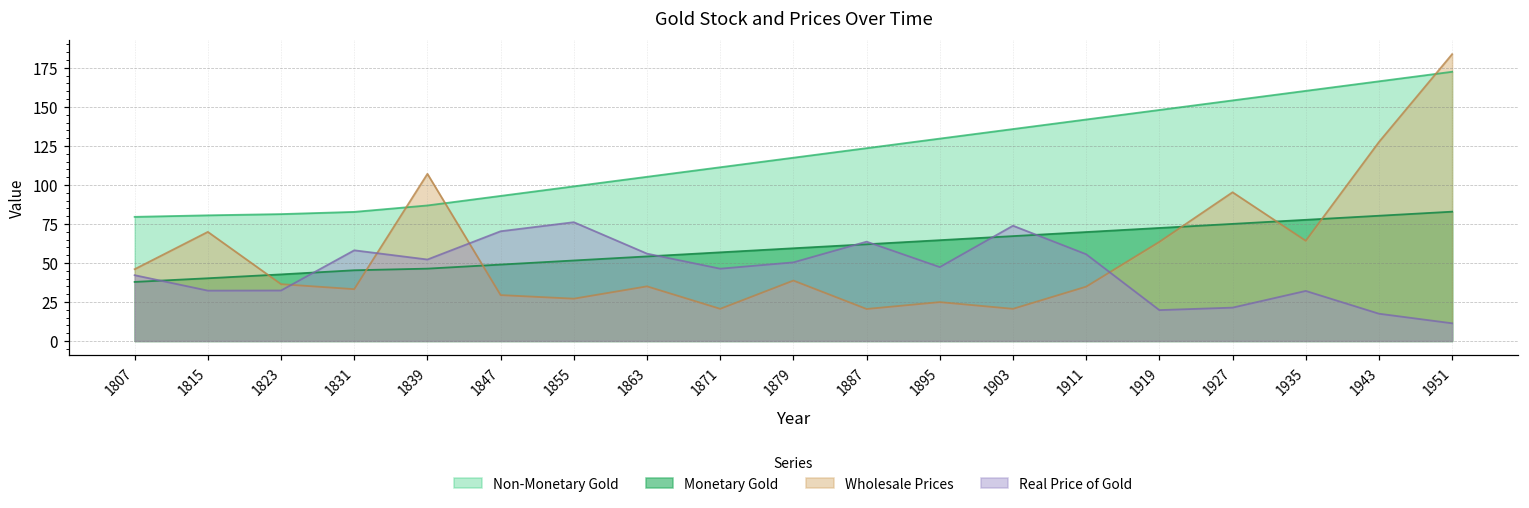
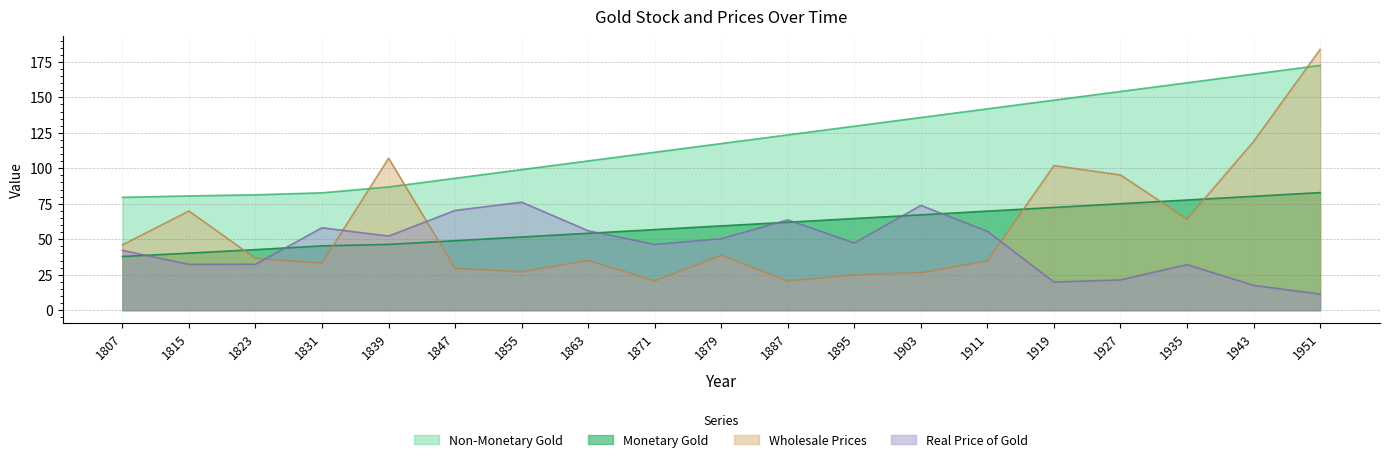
Wholesale Prices, 1903: 21 -> 26
Wholesale Prices, 1919: 64 -> 102
Wholesale Prices, 1943: 128 -> 119
